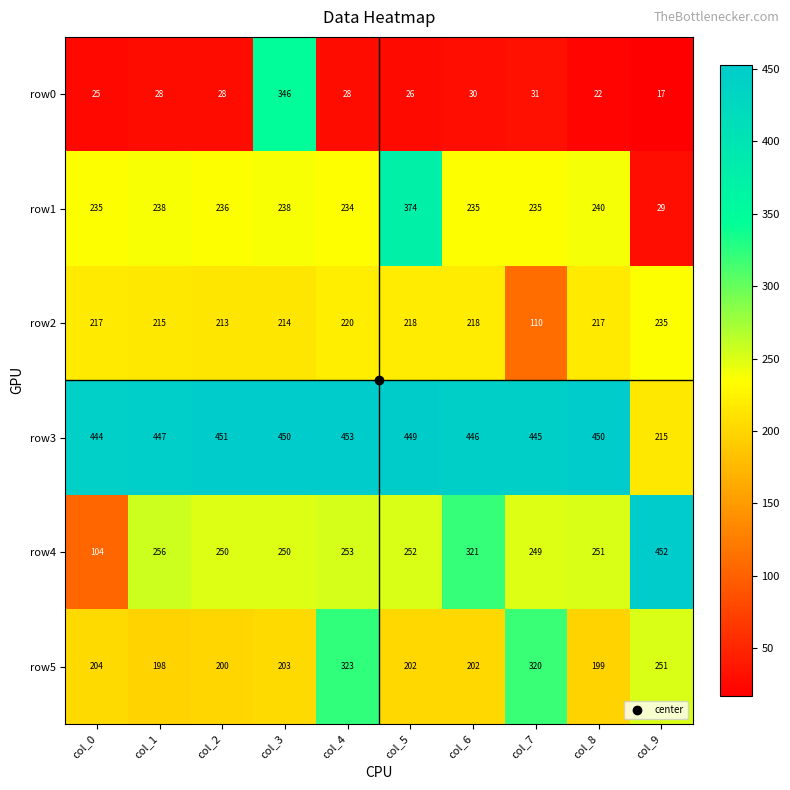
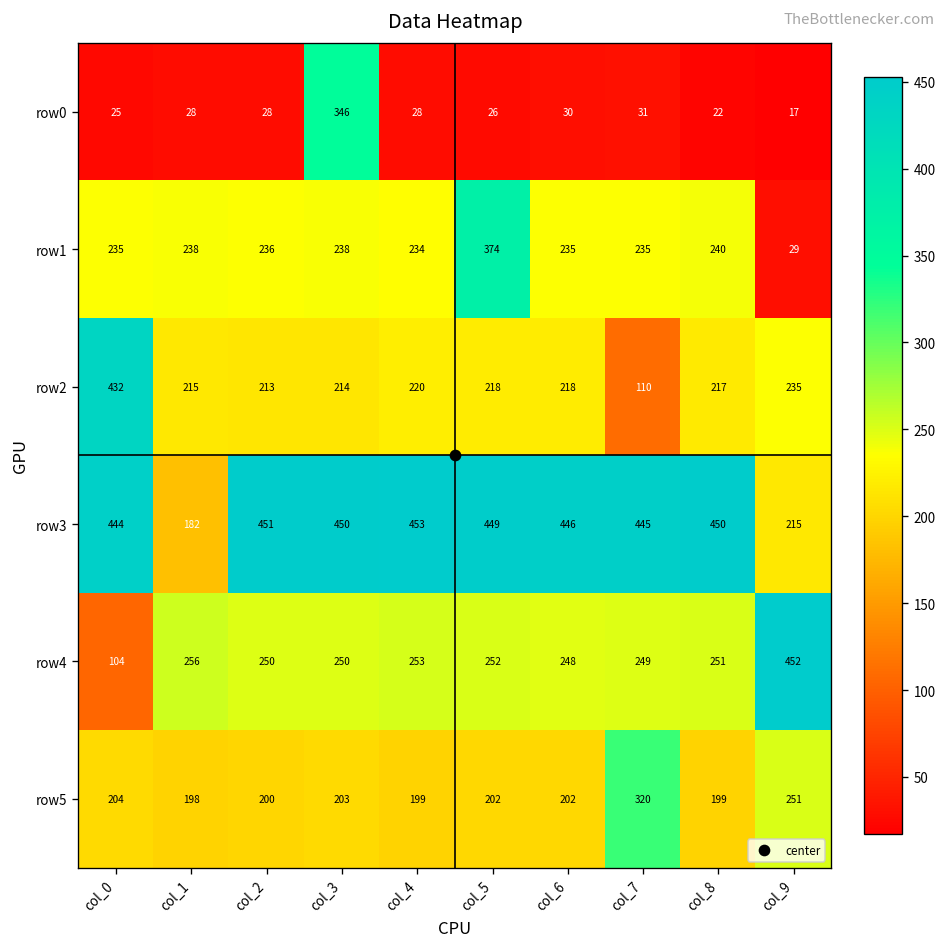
row2, col_0: 217 -> 432
row3, col_1: 447 -> 182
row4, col_6: 321 -> 248
row5, col_4: 323 -> 199
